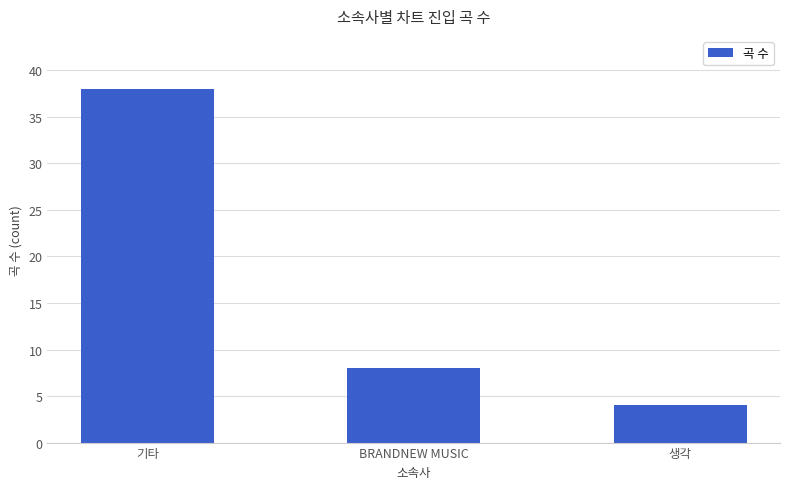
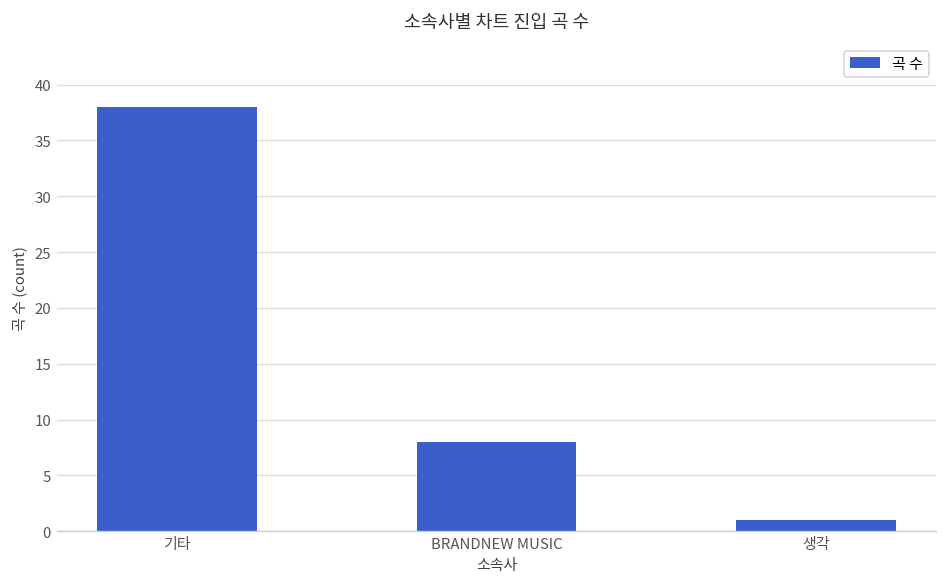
생각: 4 -> 1
